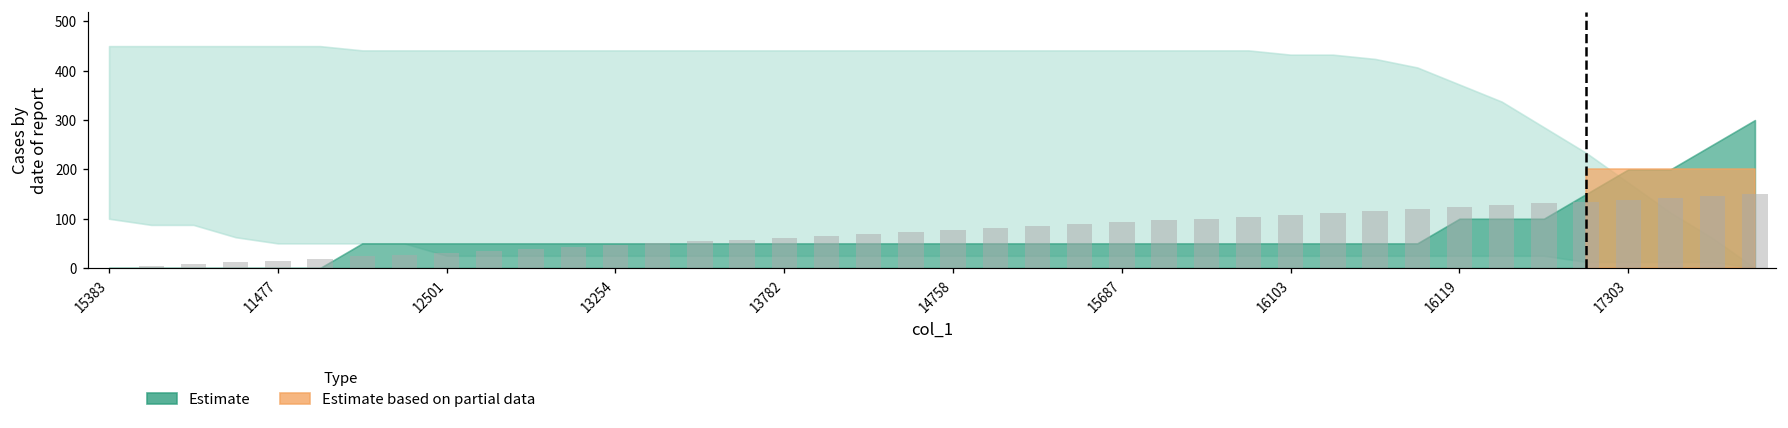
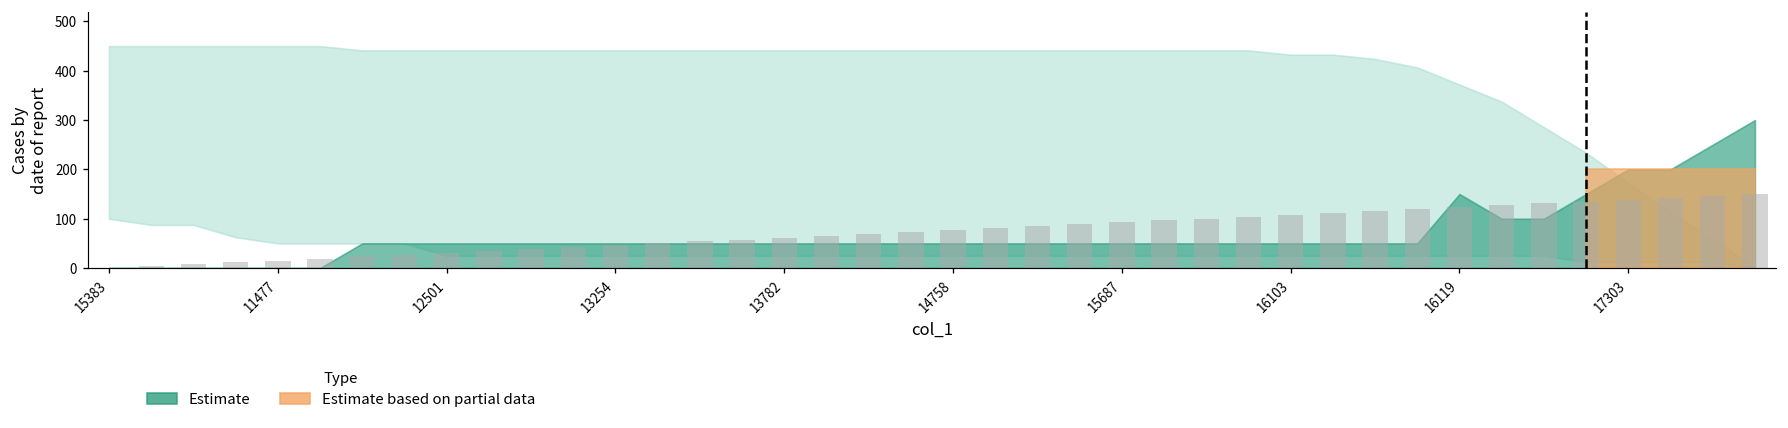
Estimate, 16119: 100 -> 150
